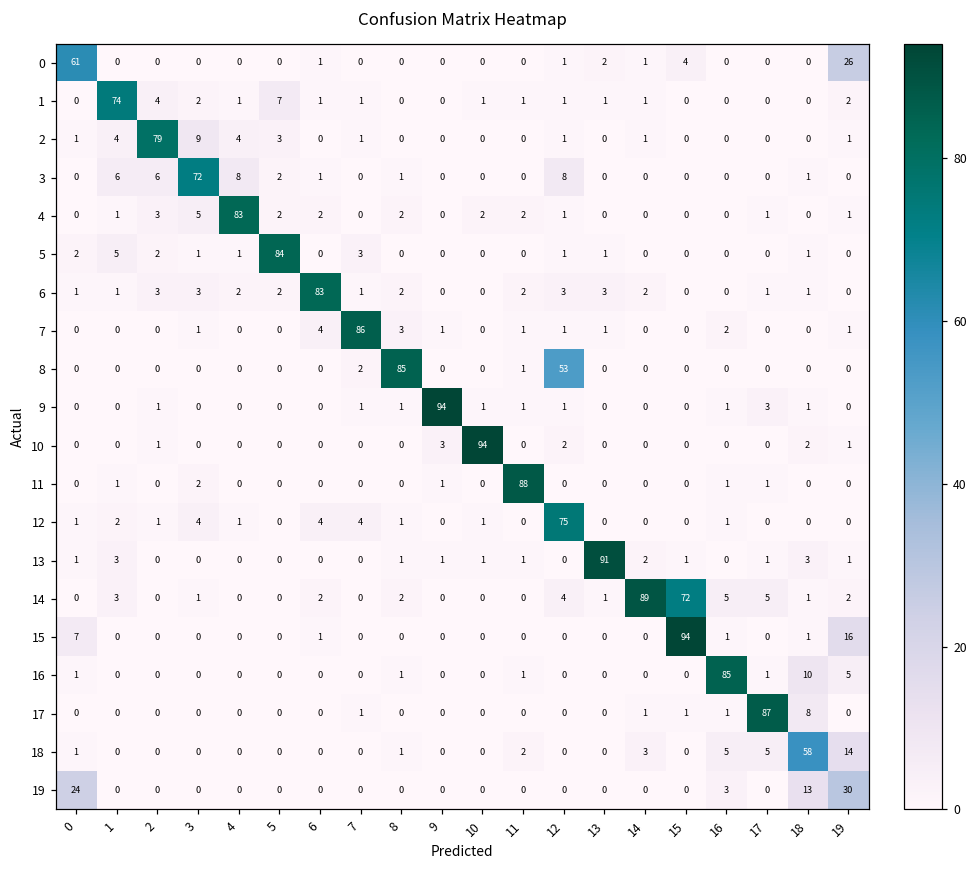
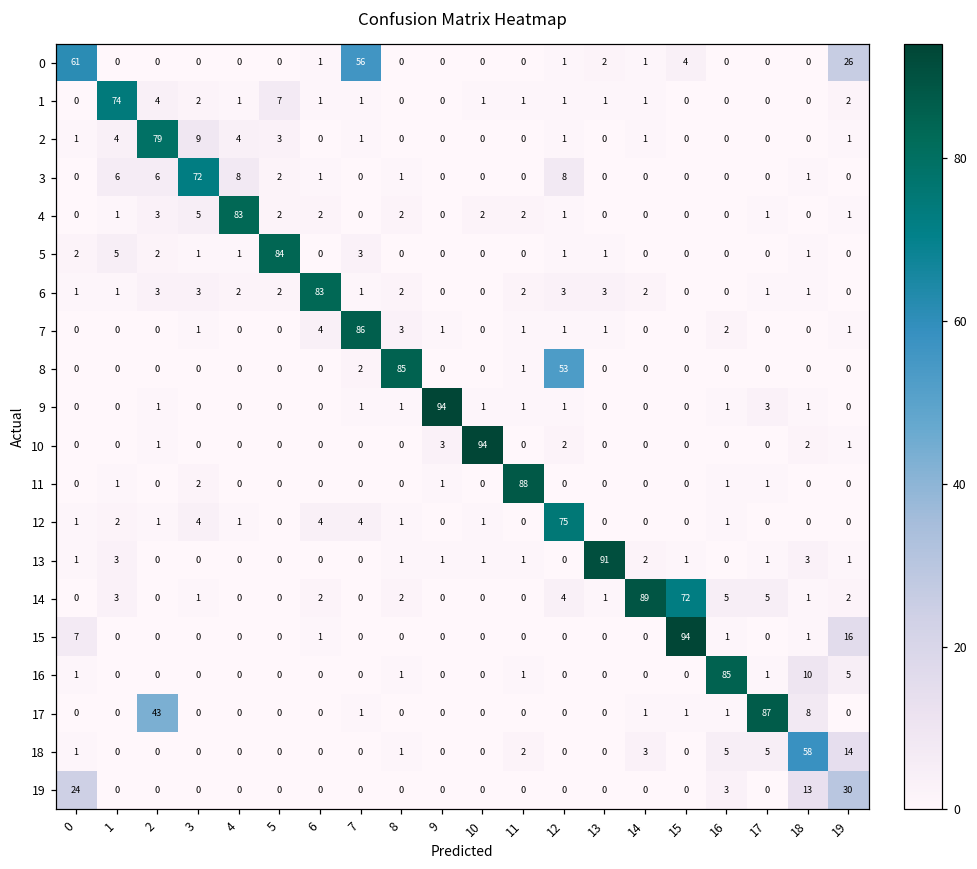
0, 7: 0 -> 56
17, 2: 0 -> 43
